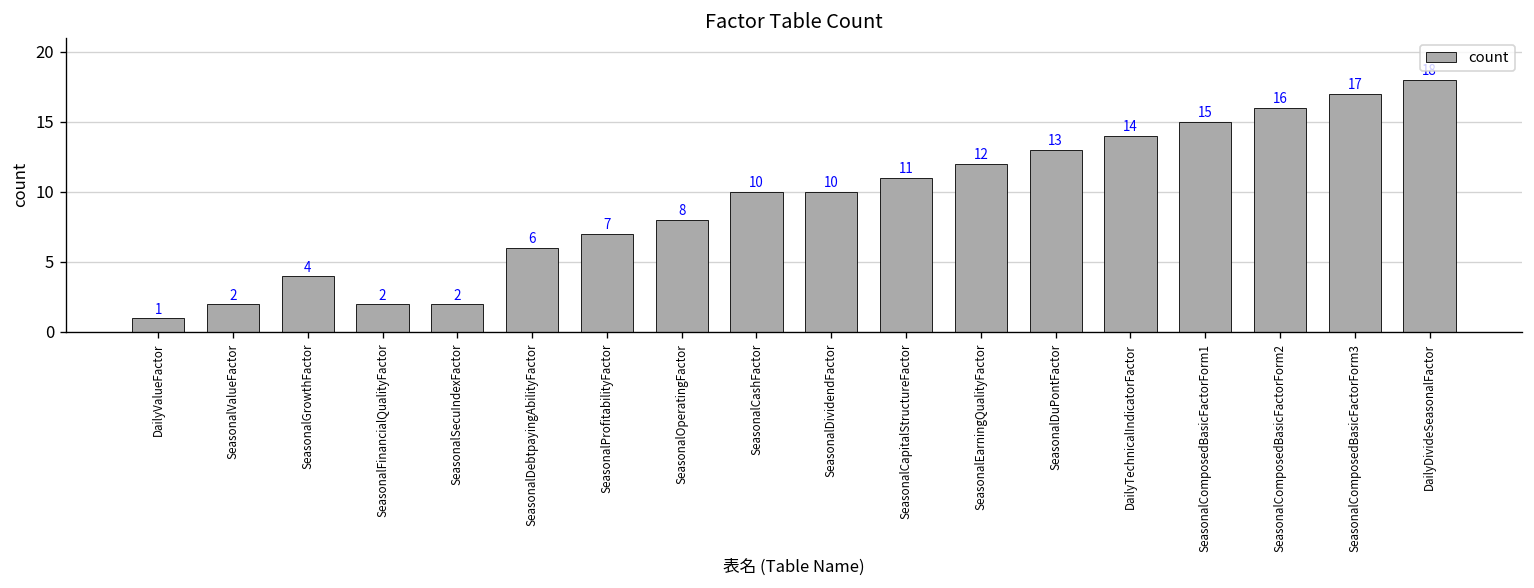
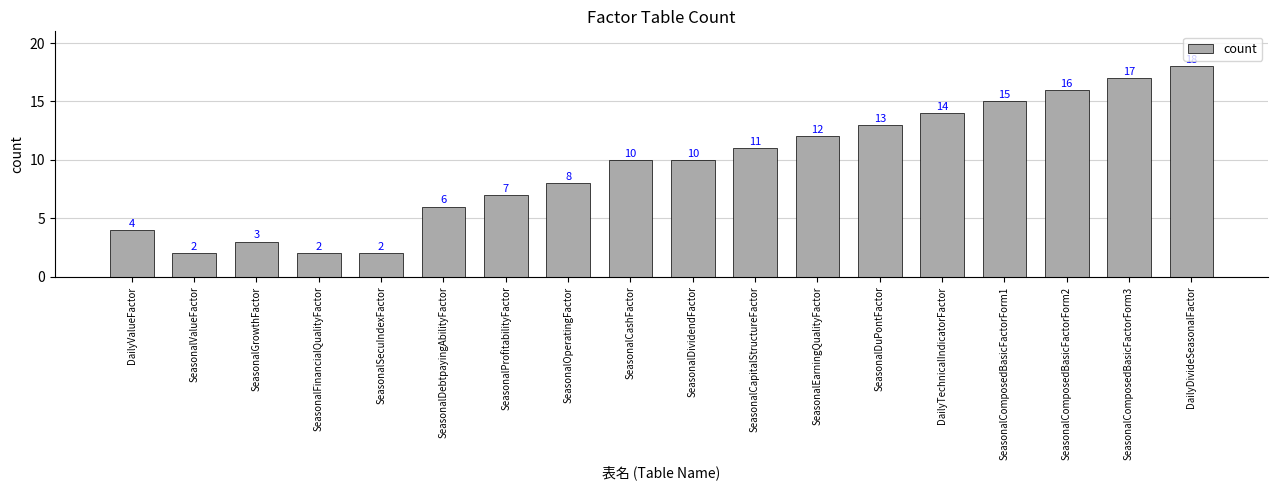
DailyValueFactor: 1 -> 4
SeasonalGrowthFactor: 4 -> 3
